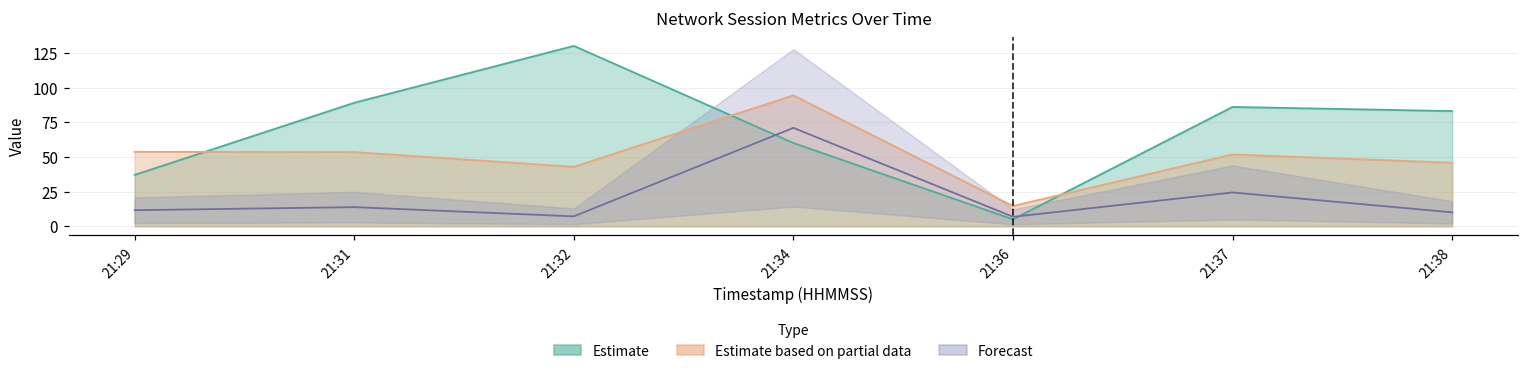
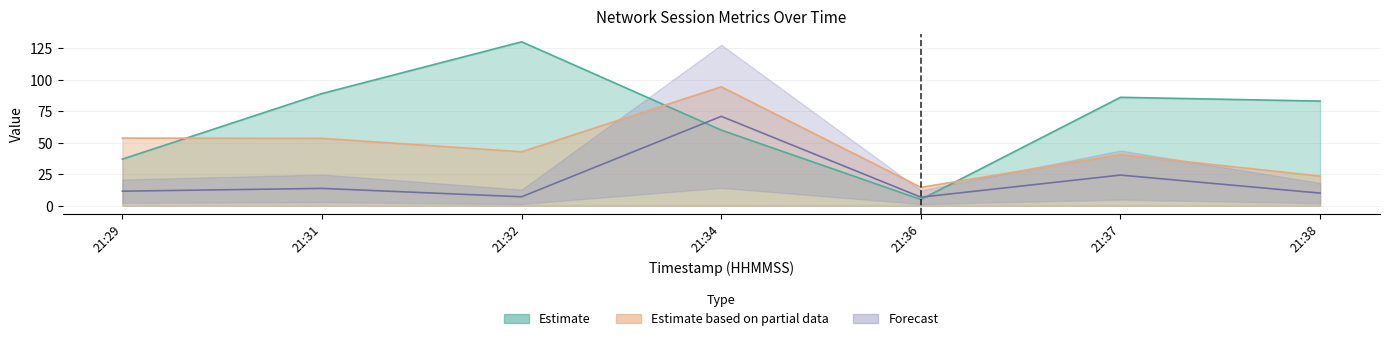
Estimate based on partial data, 21:37: 52 -> 41
Estimate based on partial data, 21:38: 46 -> 24
